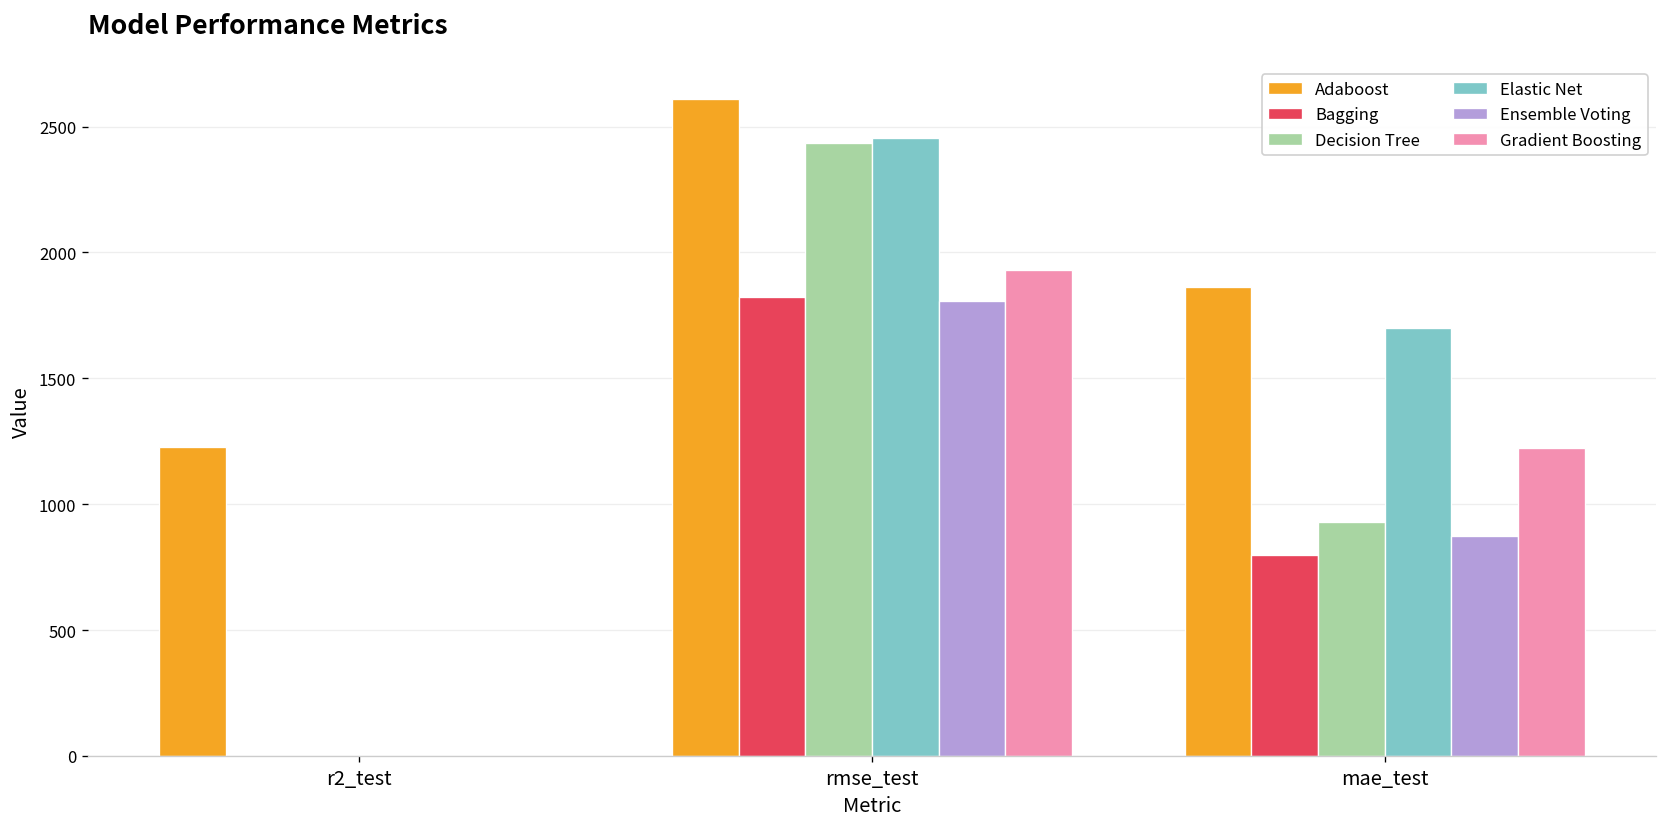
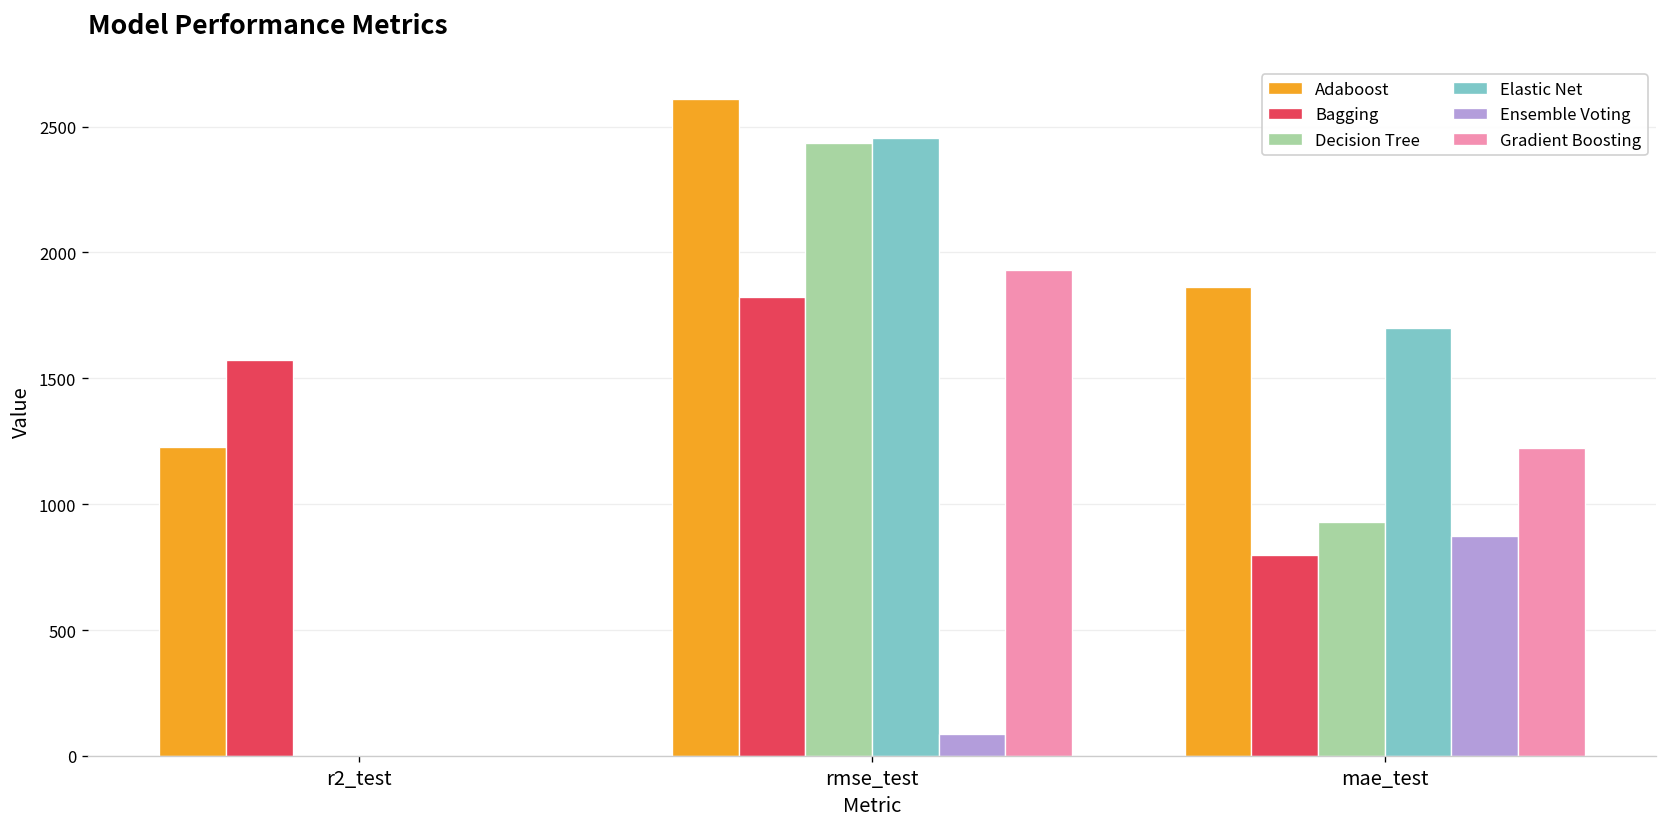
Bagging, r2_test: 0 -> 1570
Ensemble Voting, rmse_test: 1810 -> 90
